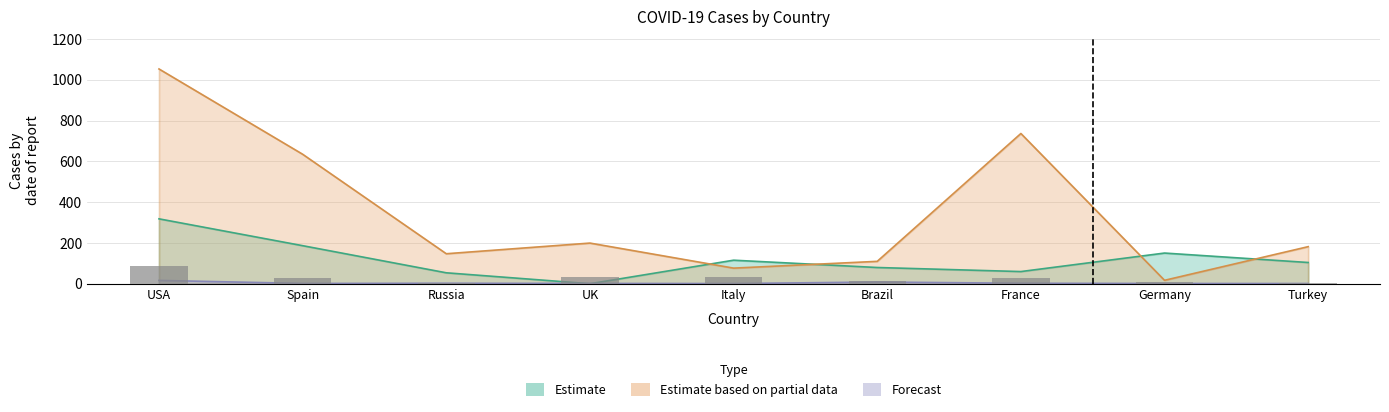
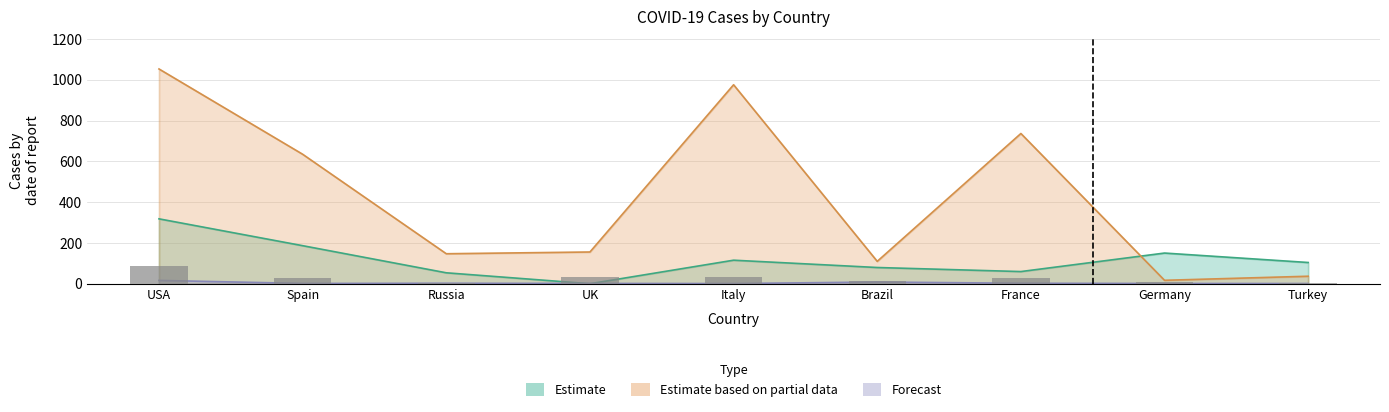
Estimate based on partial data, UK: 200 -> 160
Estimate based on partial data, Italy: 80 -> 980
Estimate based on partial data, Turkey: 180 -> 40
